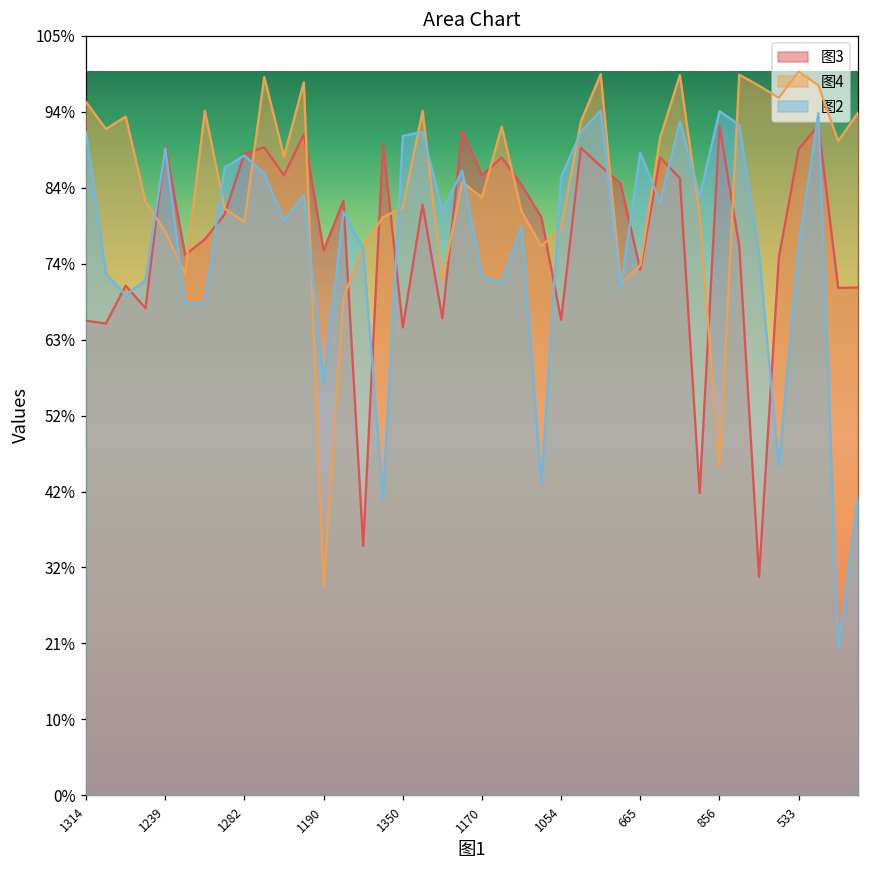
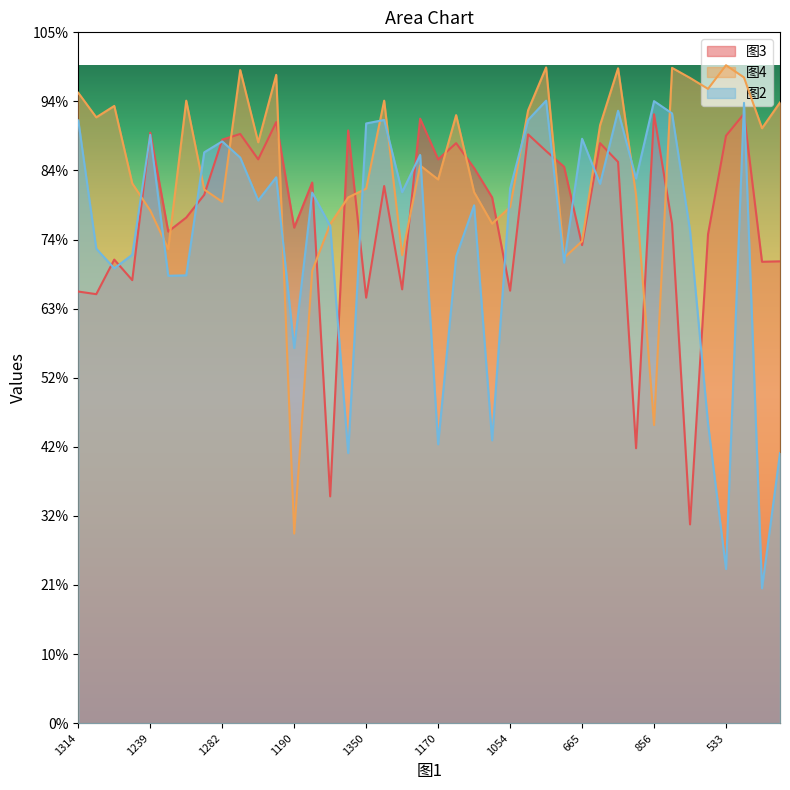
图2, 1170: 72% -> 42%
图2, 1054: 85% -> 81%
图2, 533: 76% -> 23%
